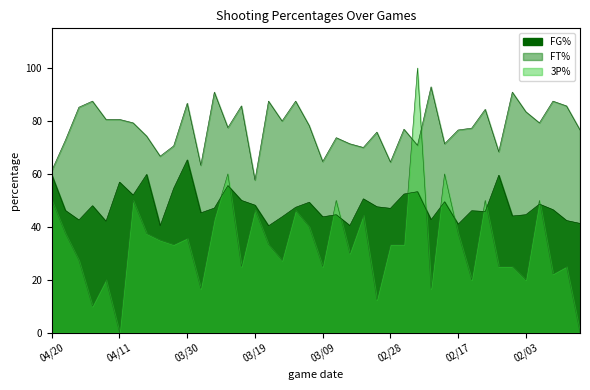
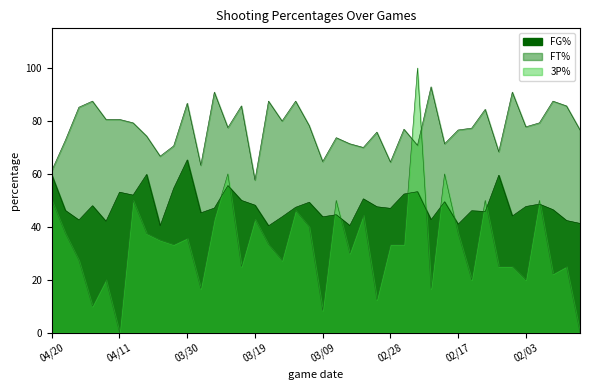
FG%, 04/11: 57 -> 53
3P%, 03/19: 46 -> 43
3P%, 03/09: 25 -> 8
FG%, 02/03: 45 -> 48
FT%, 02/03: 84 -> 78
